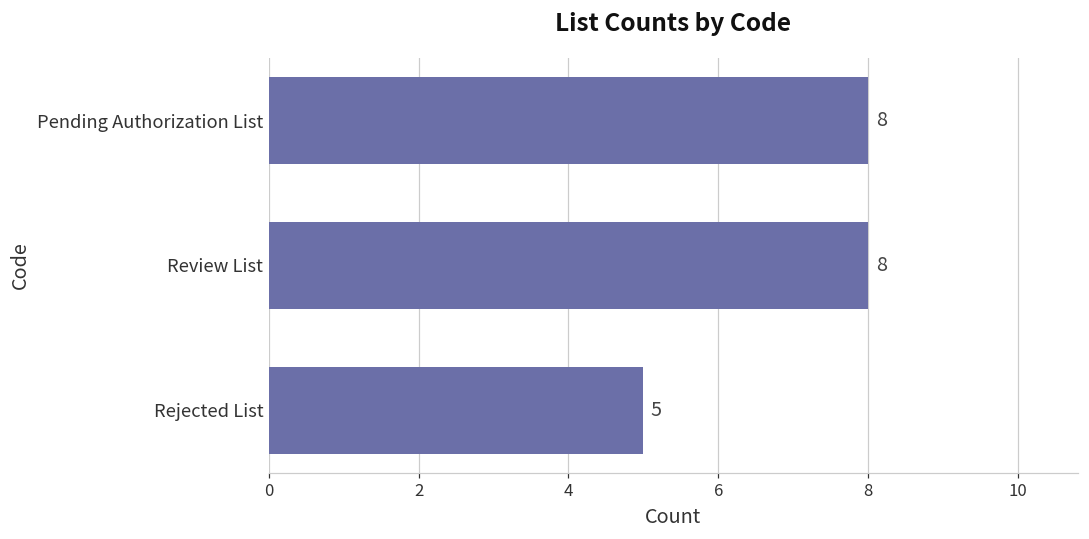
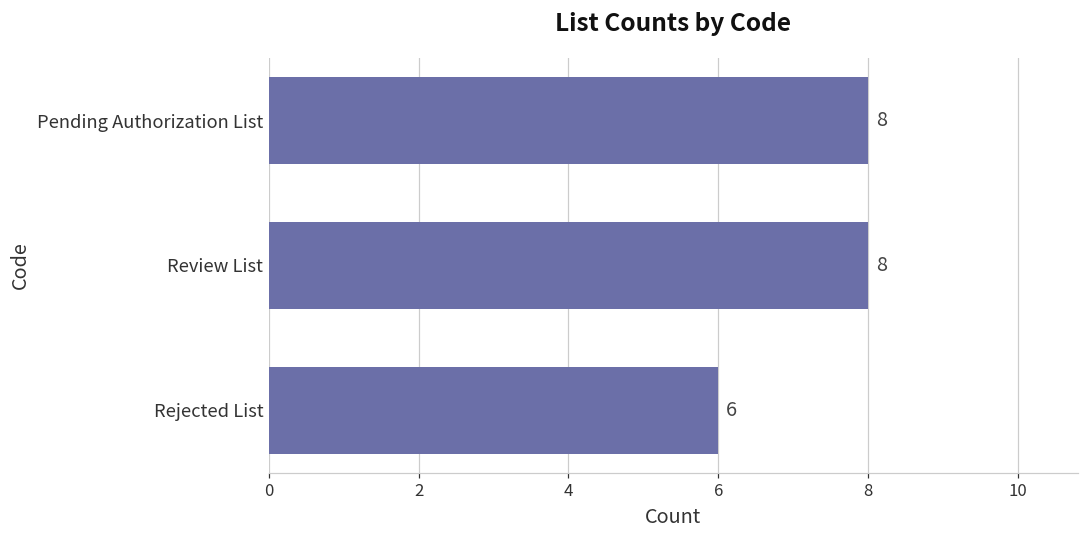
Rejected List: 5 -> 6
